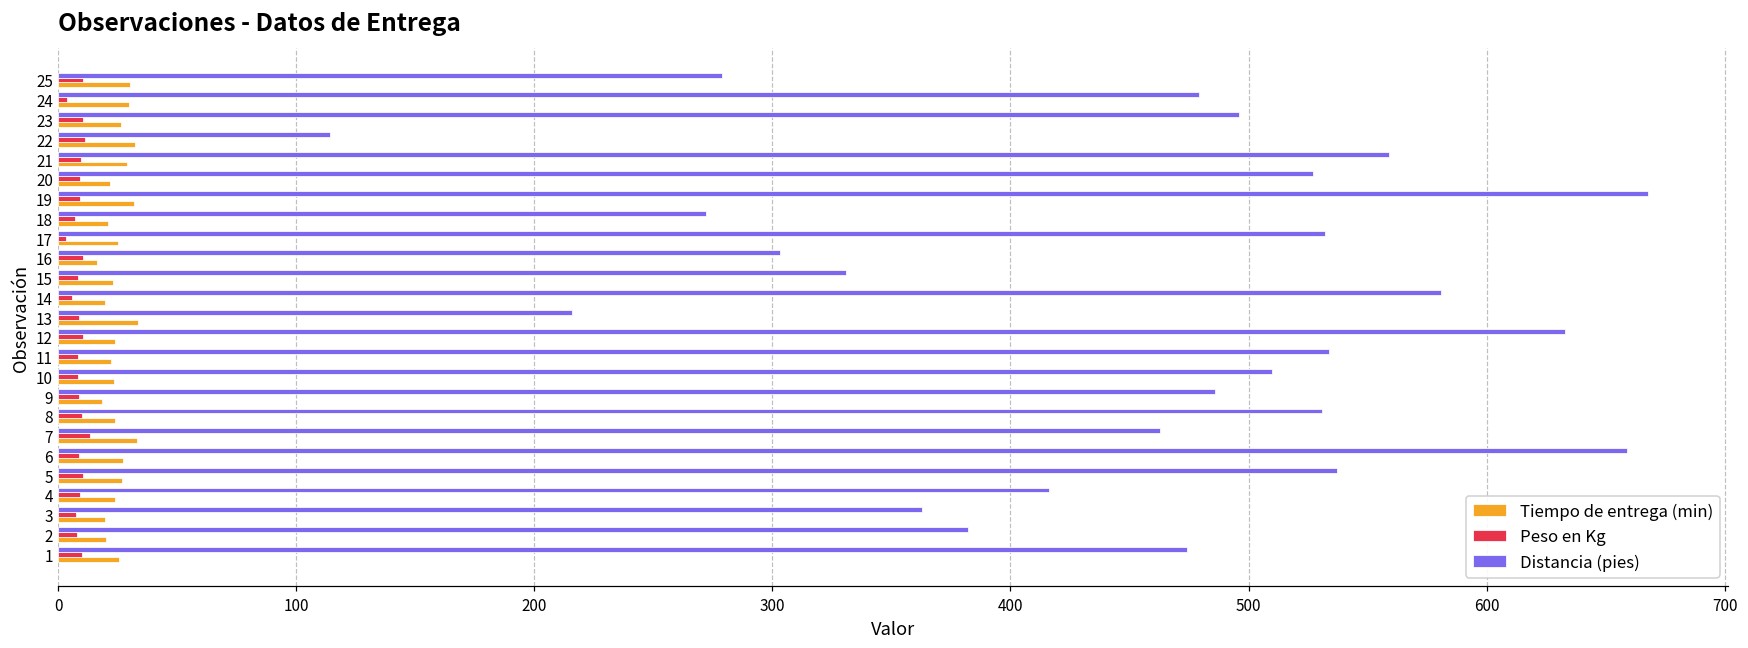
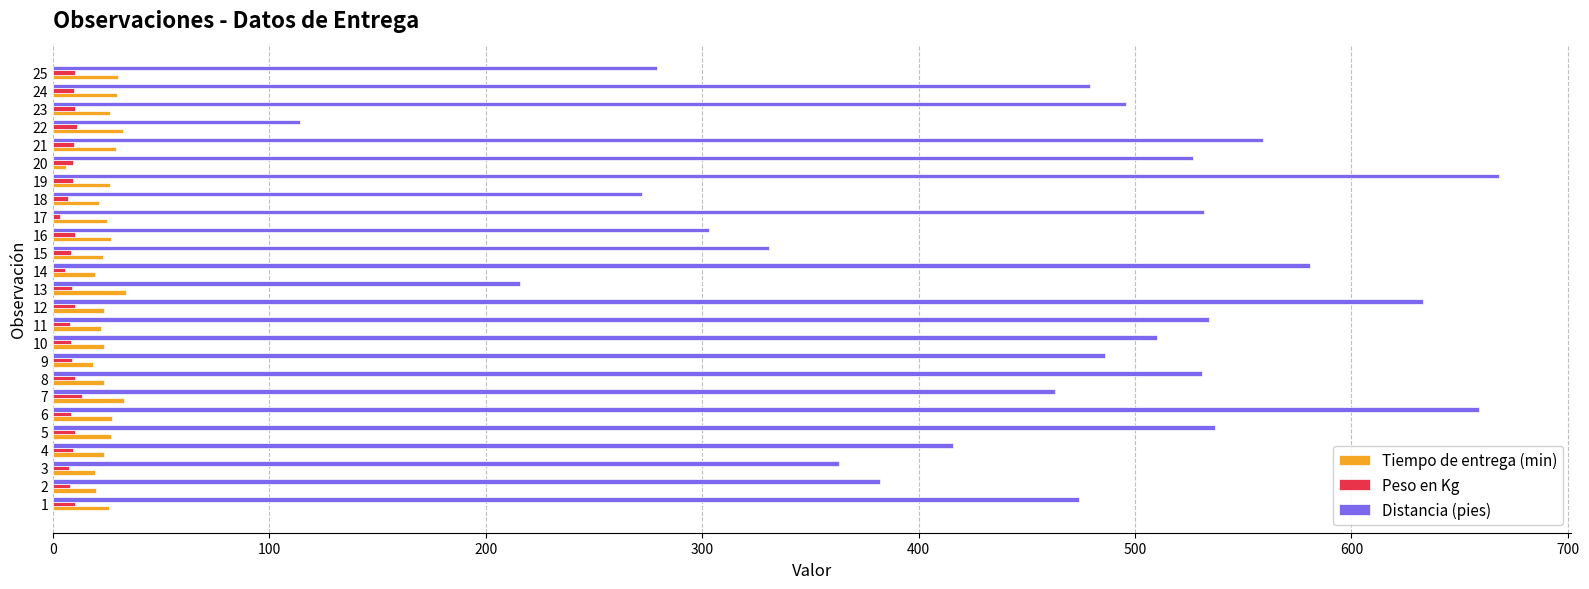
Peso en Kg, 24: 4 -> 10
Tiempo de entrega (min), 20: 22 -> 6
Tiempo de entrega (min), 19: 32 -> 26
Tiempo de entrega (min), 16: 16 -> 27
